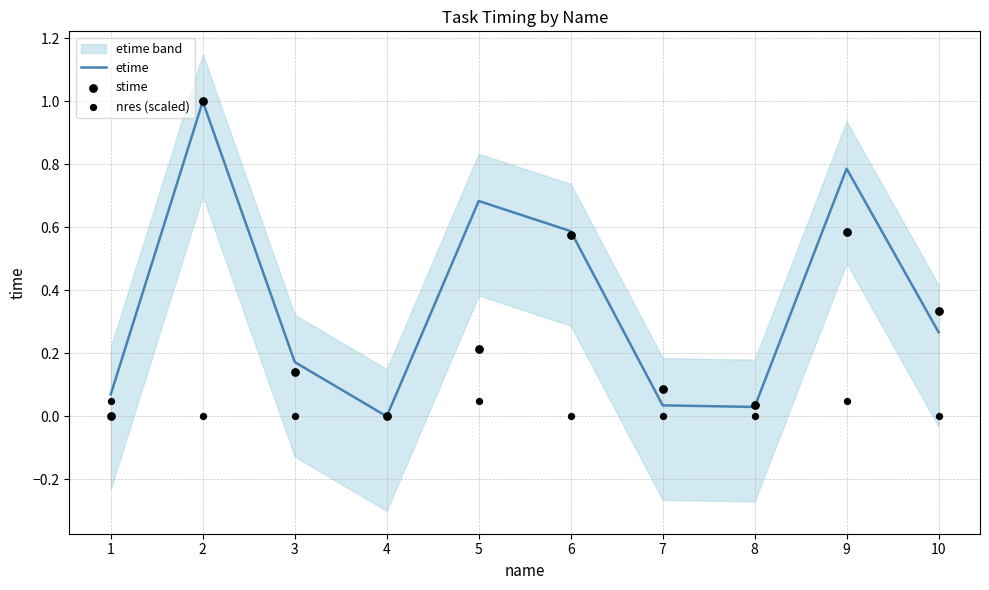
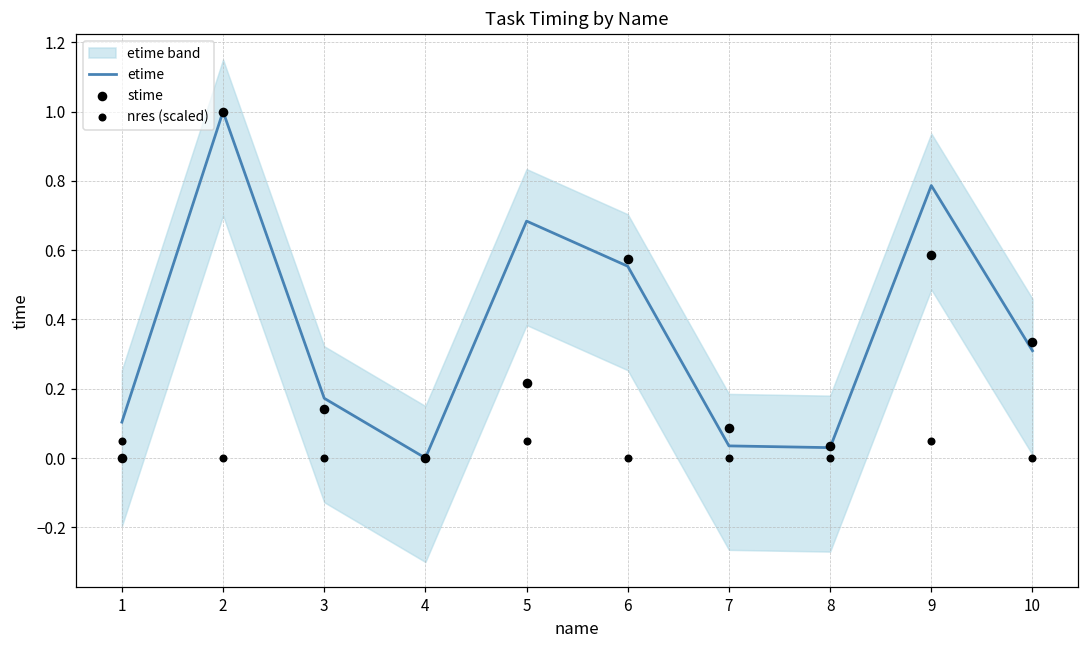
etime, 1: 0.07 -> 0.10
etime, 6: 0.59 -> 0.55
etime, 10: 0.27 -> 0.31
